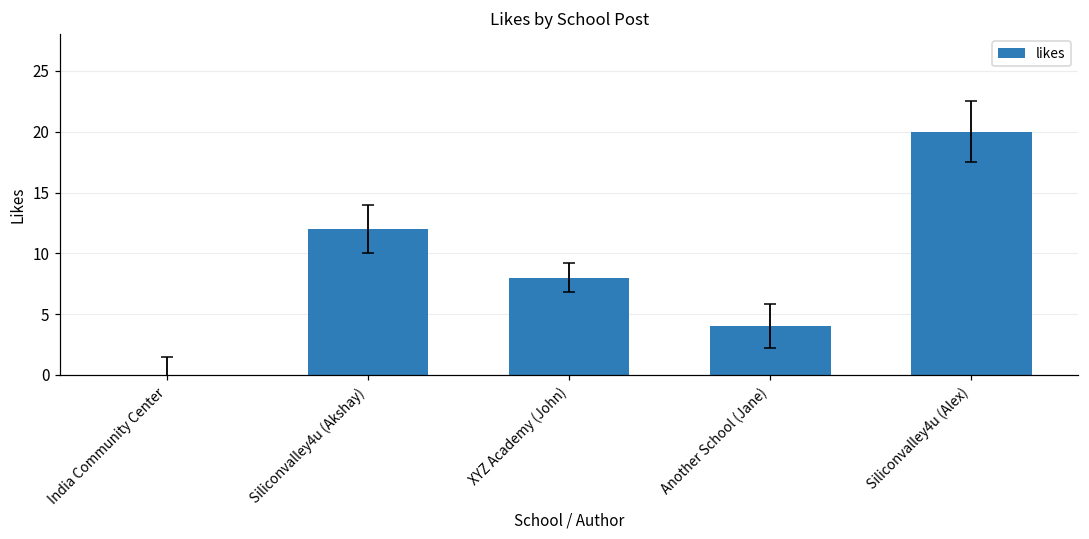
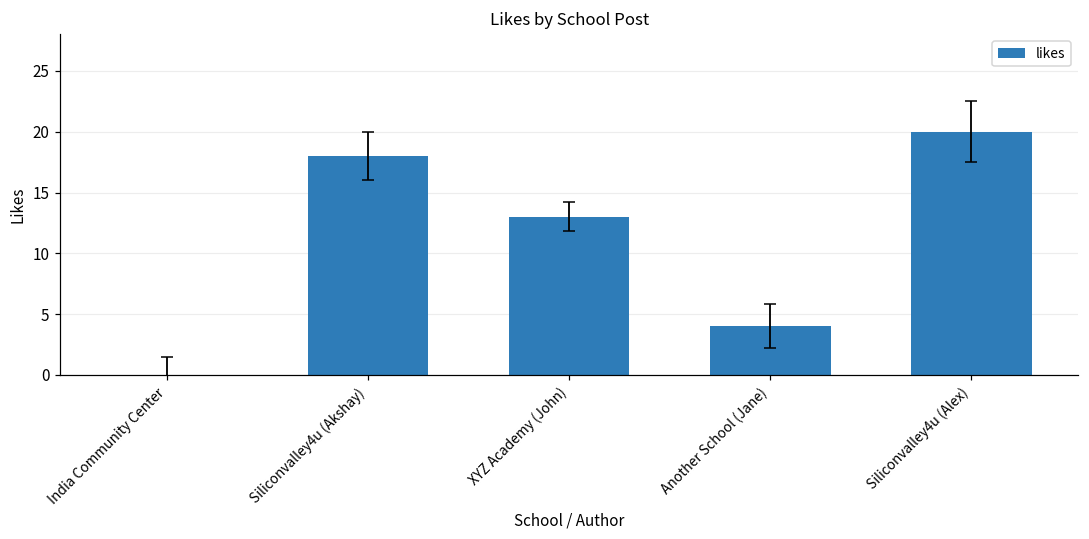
likes, Siliconvalley4u (Akshay): 12 -> 18
likes, XYZ Academy (John): 8 -> 13
